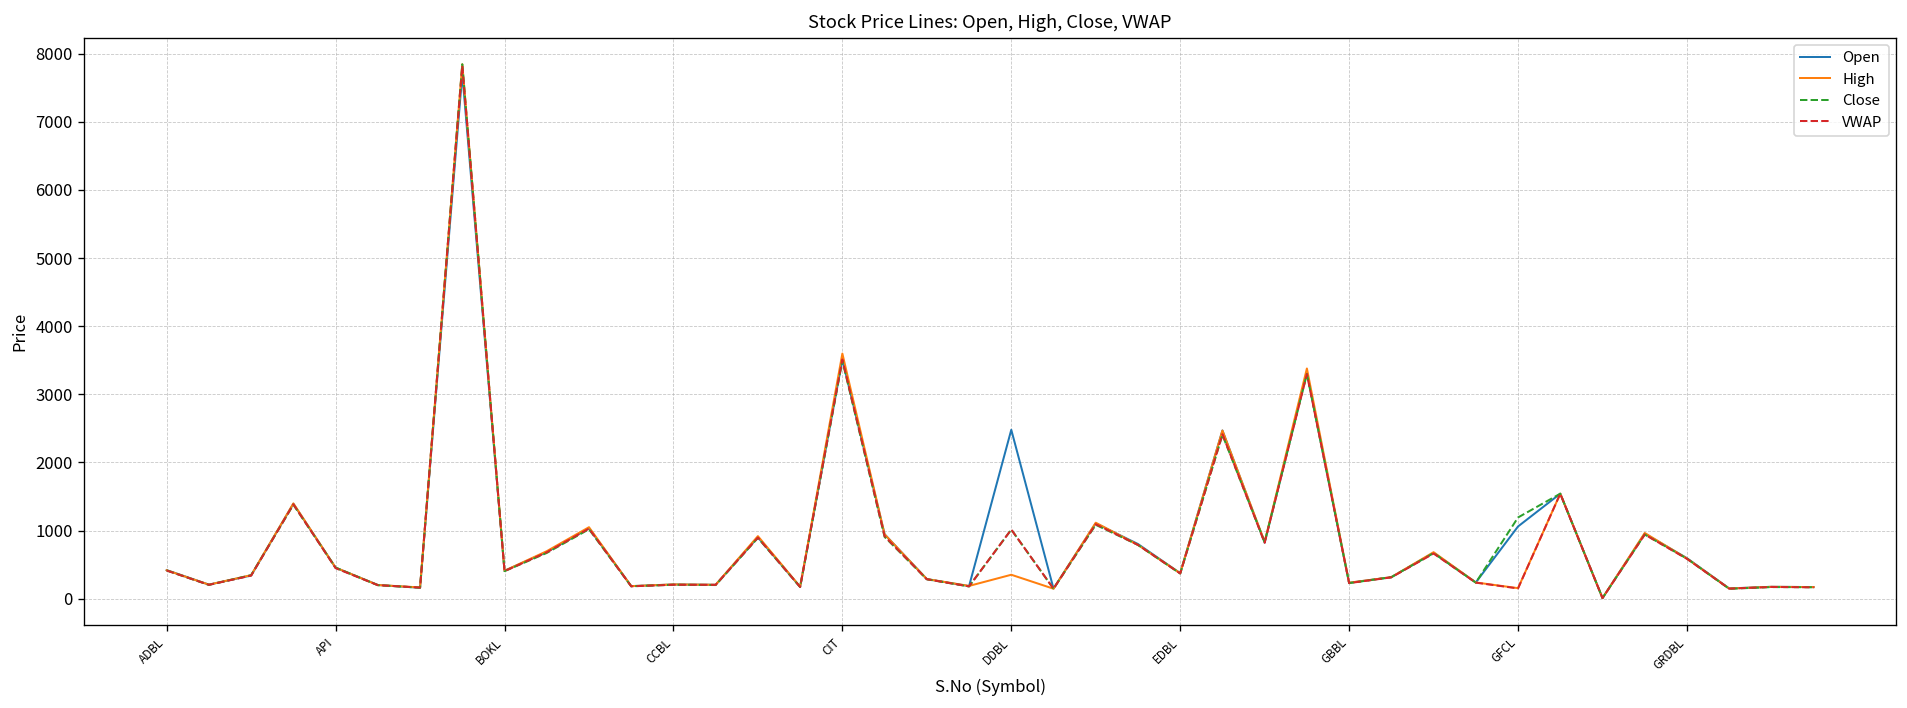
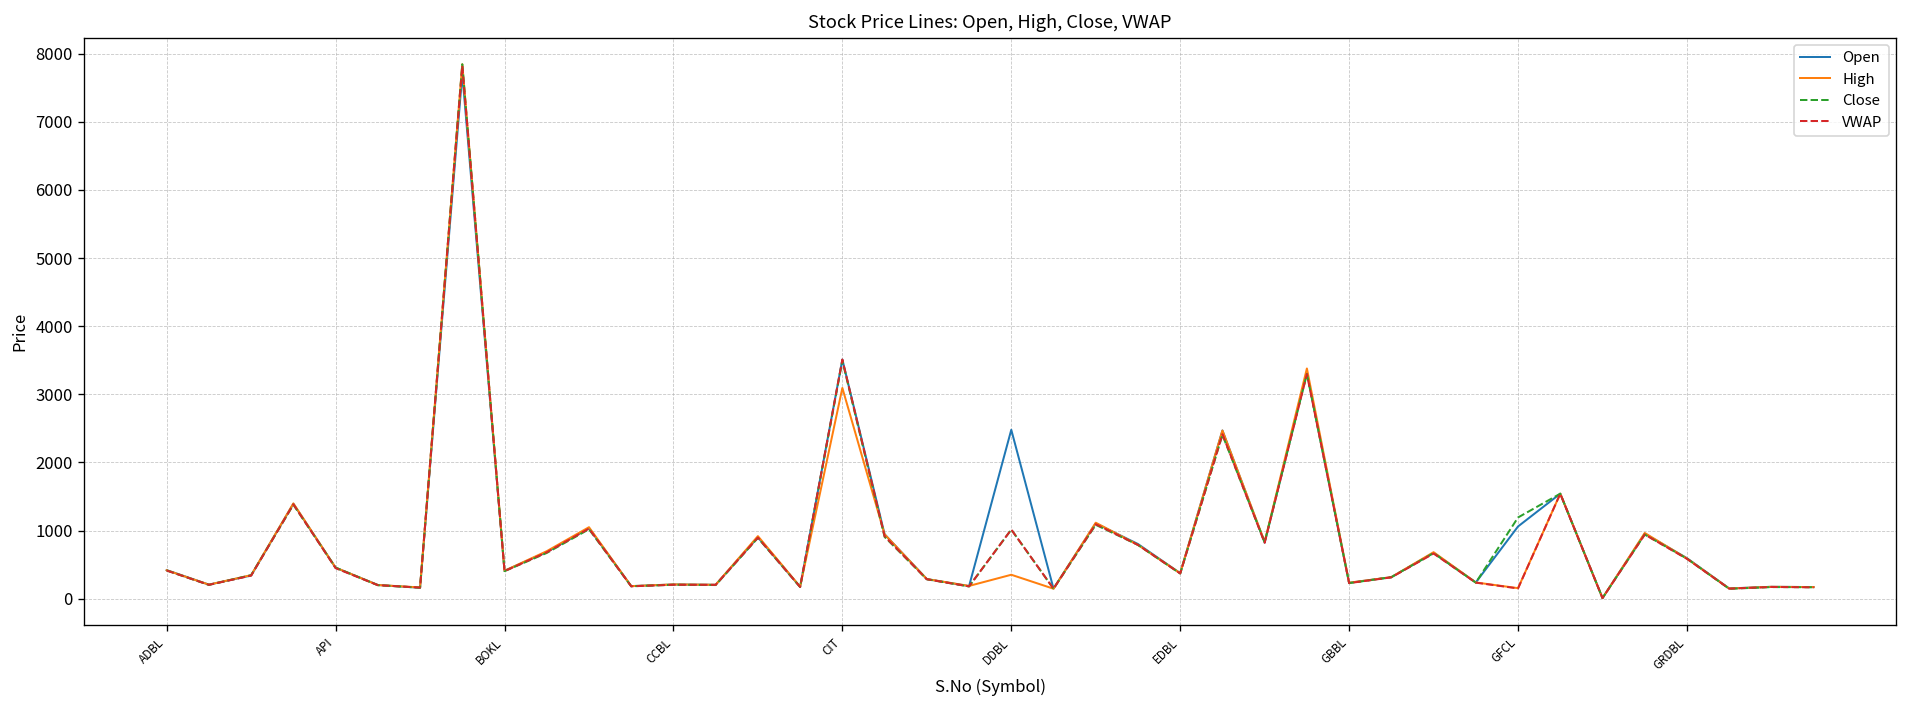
High, CIT: 3600 -> 3100
